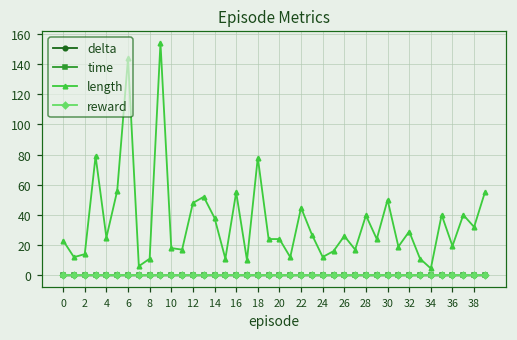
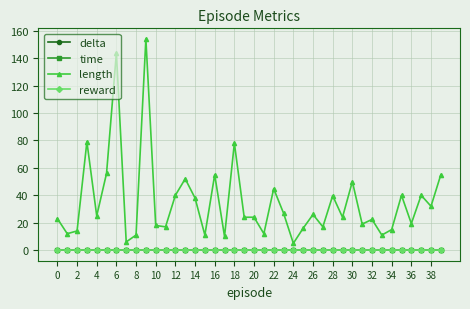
length, 12: 48 -> 40
length, 24: 12 -> 5
length, 32: 29 -> 22
length, 34: 5 -> 15
